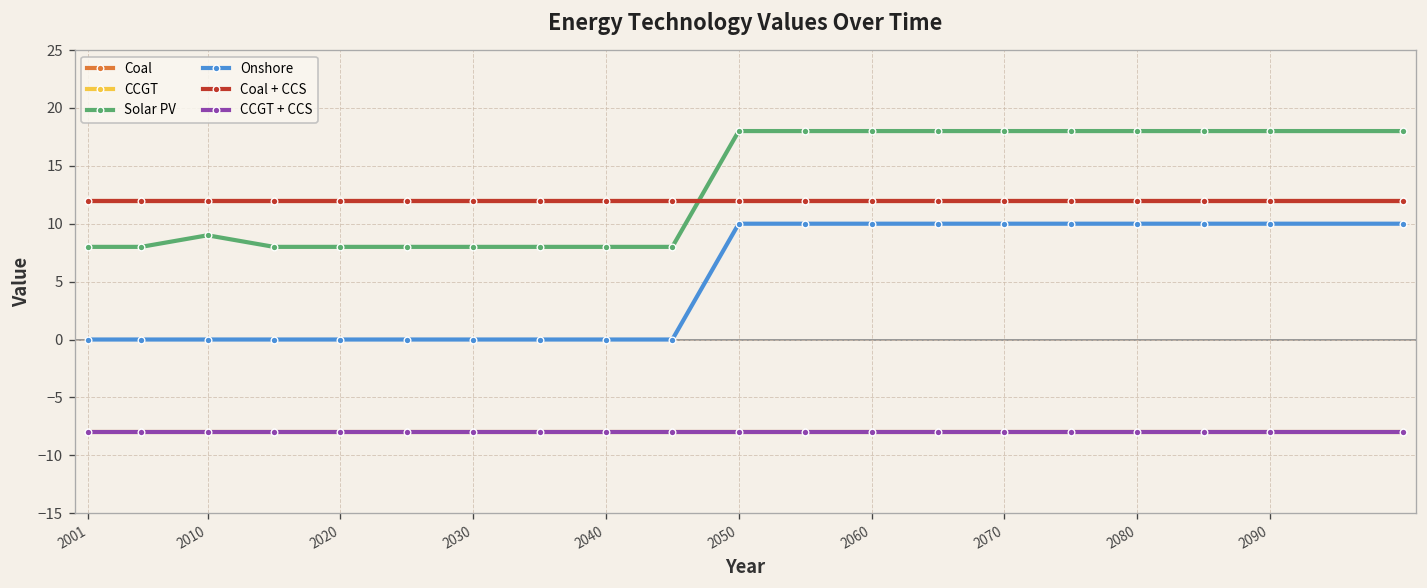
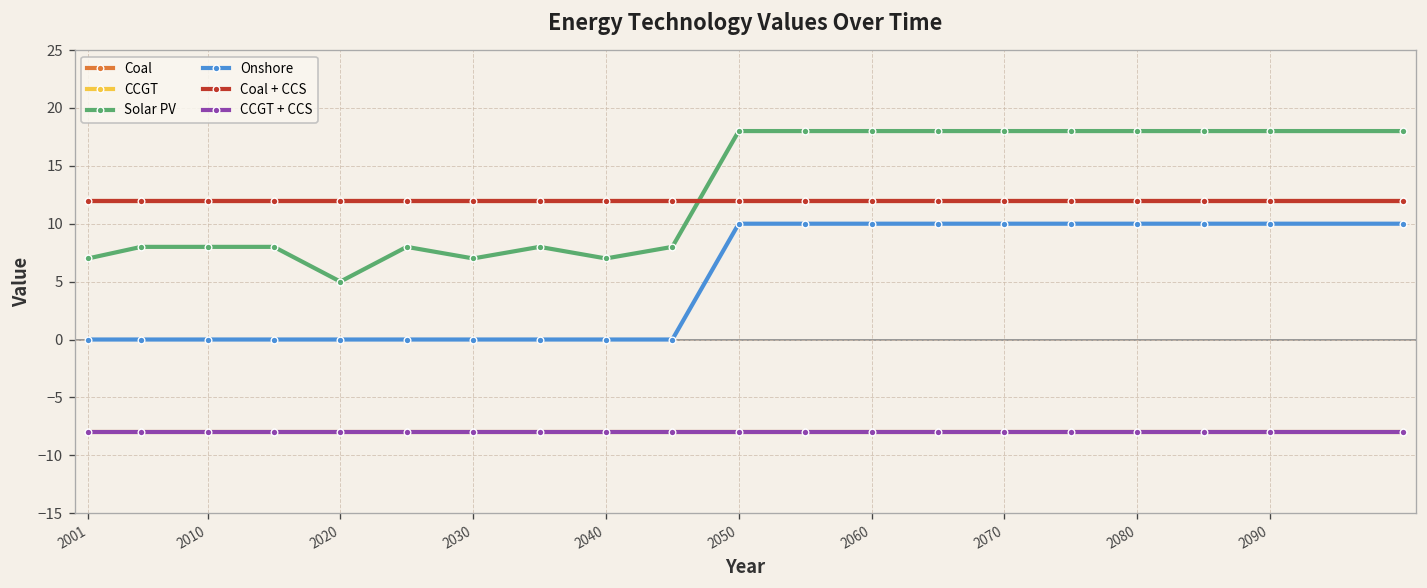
Solar PV, 2001: 8 -> 7
Solar PV, 2010: 9 -> 8
Solar PV, 2020: 8 -> 5
Solar PV, 2030: 8 -> 7
Solar PV, 2040: 8 -> 7
